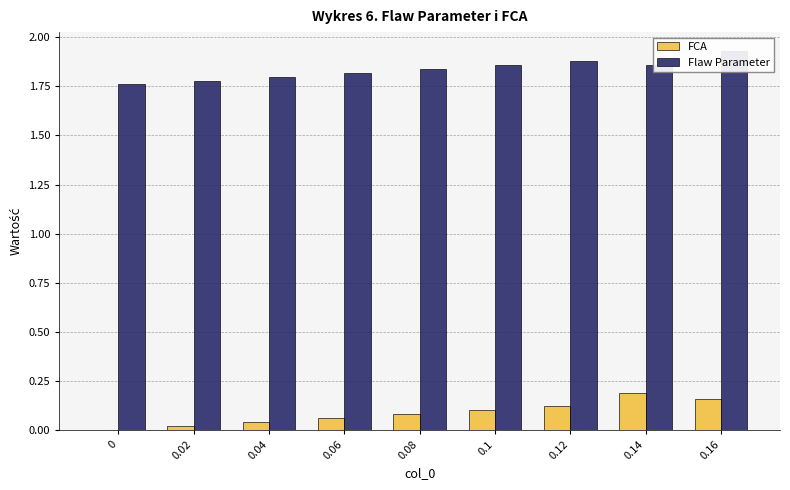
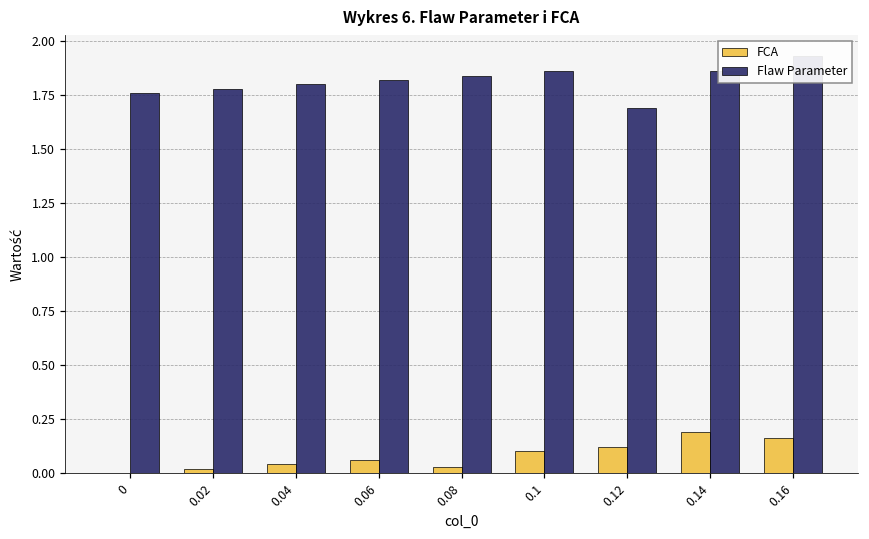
FCA, 0.08: 0.08 -> 0.03
Flaw Parameter, 0.12: 1.88 -> 1.69
